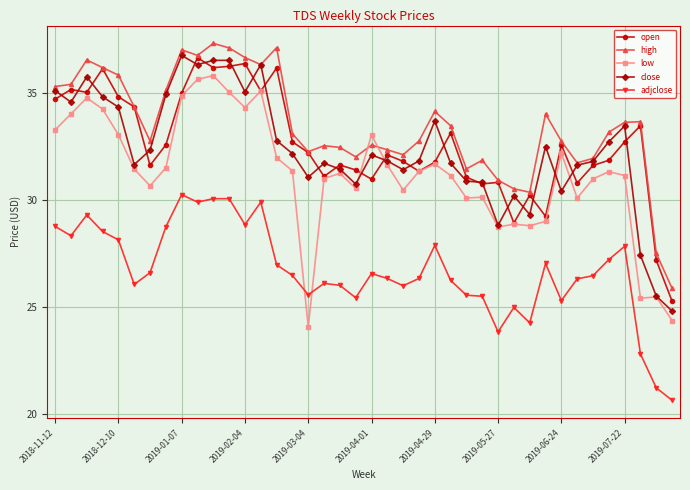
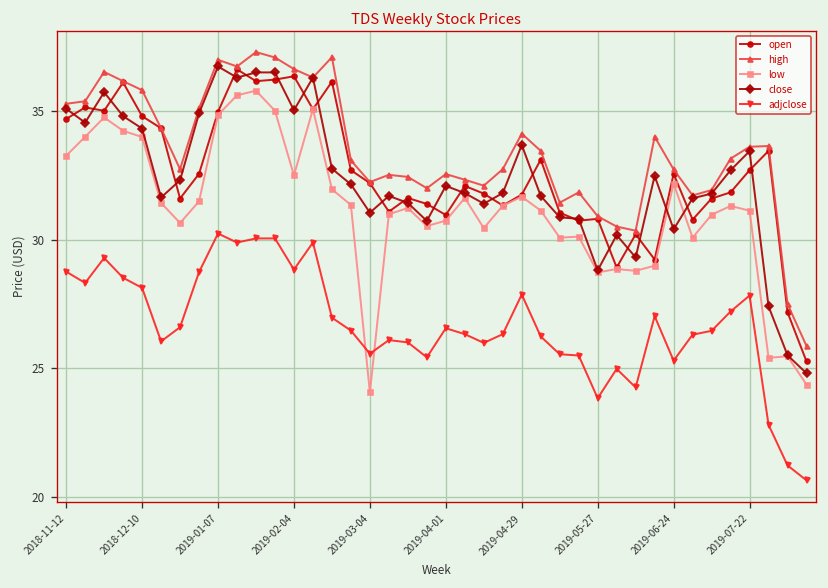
low, 2018-12-10: 33.0 -> 34.0
low, 2019-02-04: 34.3 -> 32.5
low, 2019-04-01: 33.0 -> 30.7
